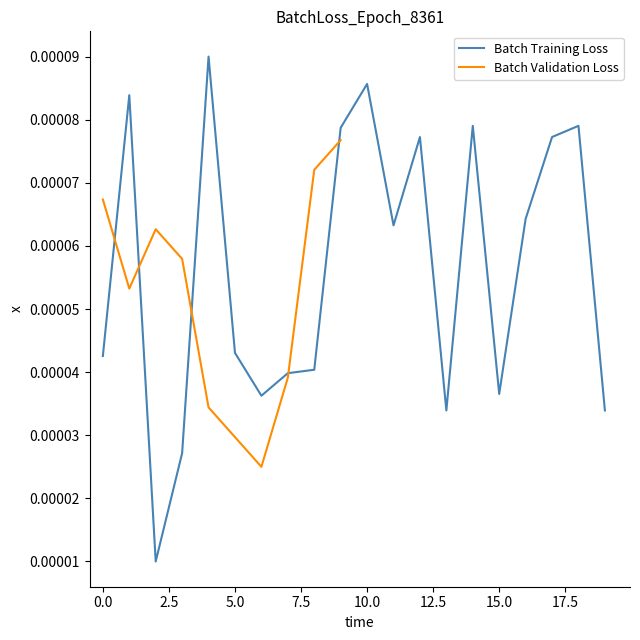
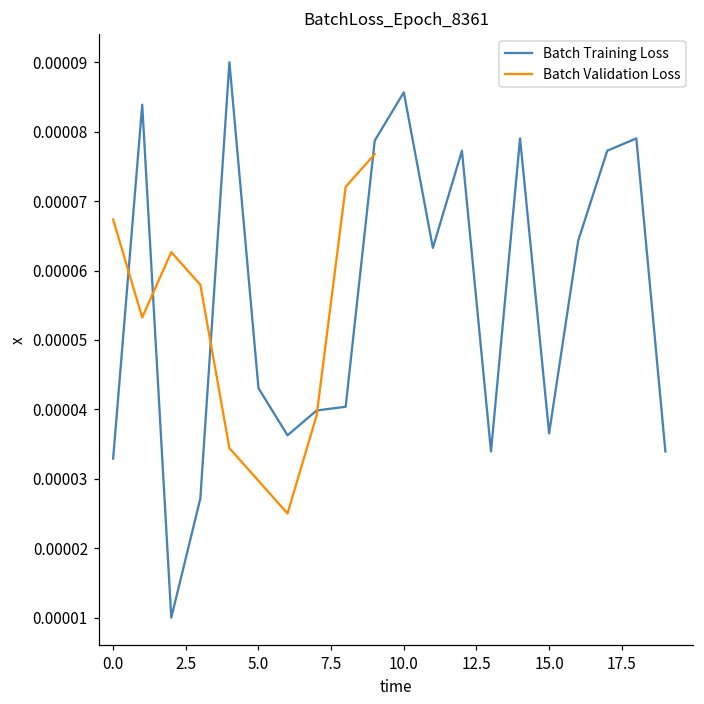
Batch Training Loss, 0.0: 0.000043 -> 0.000033
